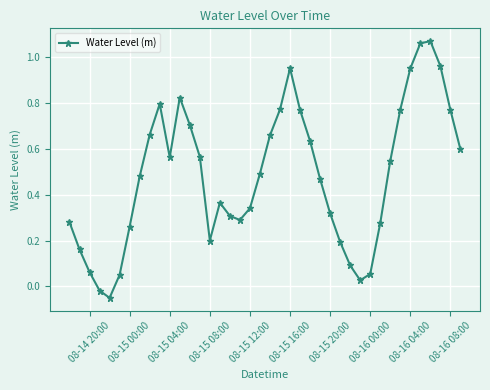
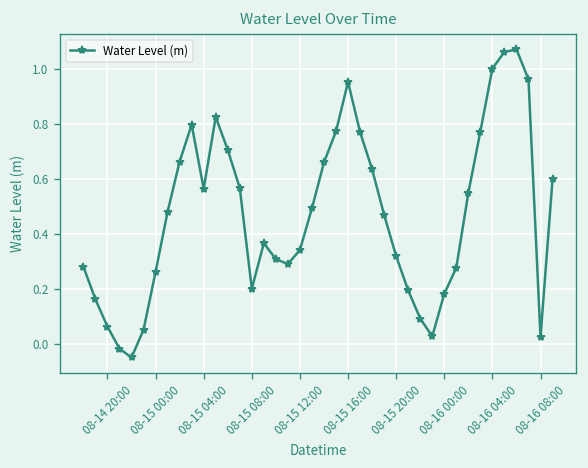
08-16 00:00: 0.05 -> 0.18
08-16 04:00: 0.95 -> 1.00
08-16 08:00: 0.77 -> 0.02
